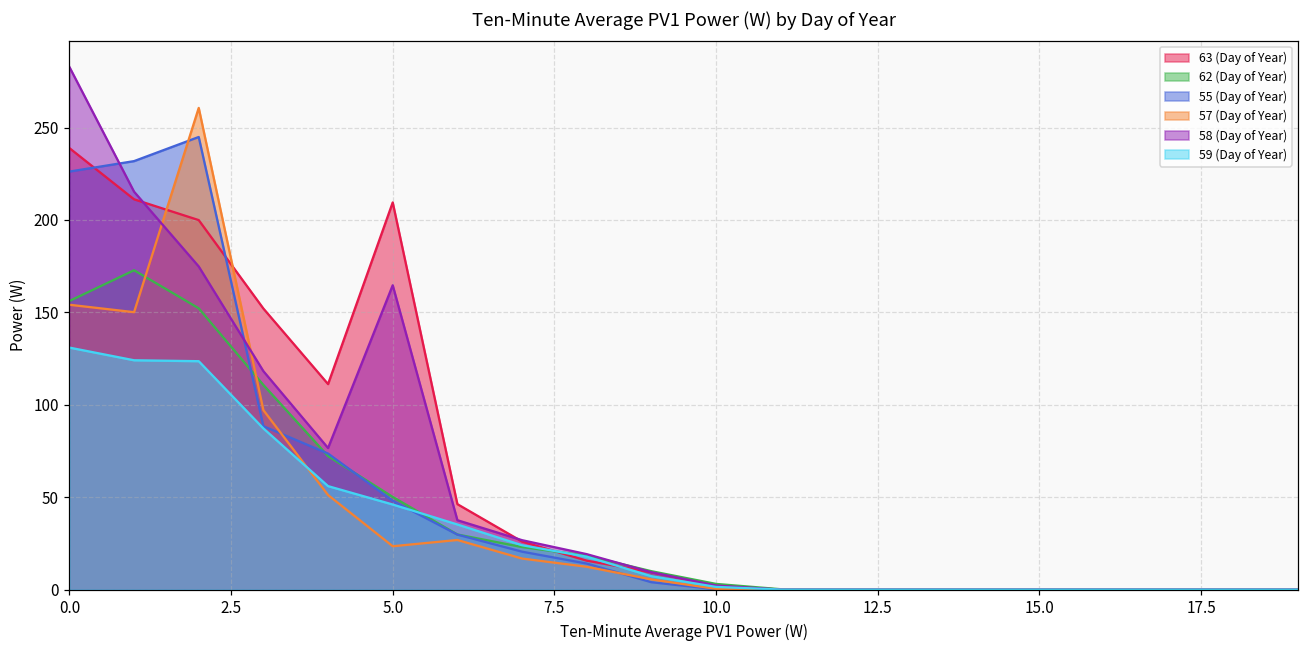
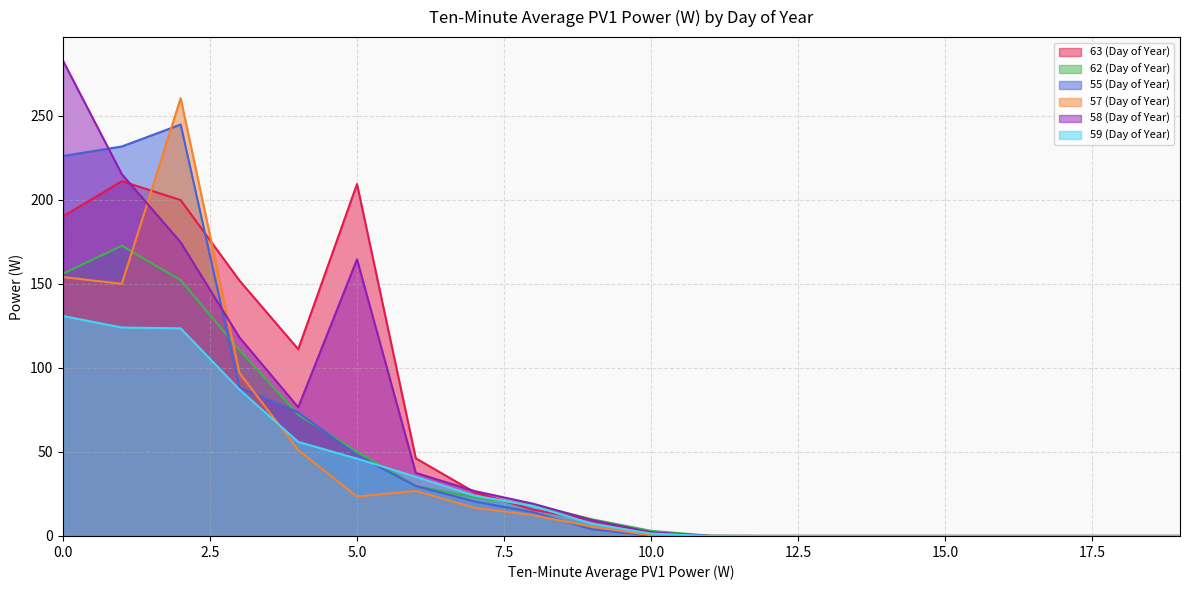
63 (Day of Year), 0.0: 239 -> 190
